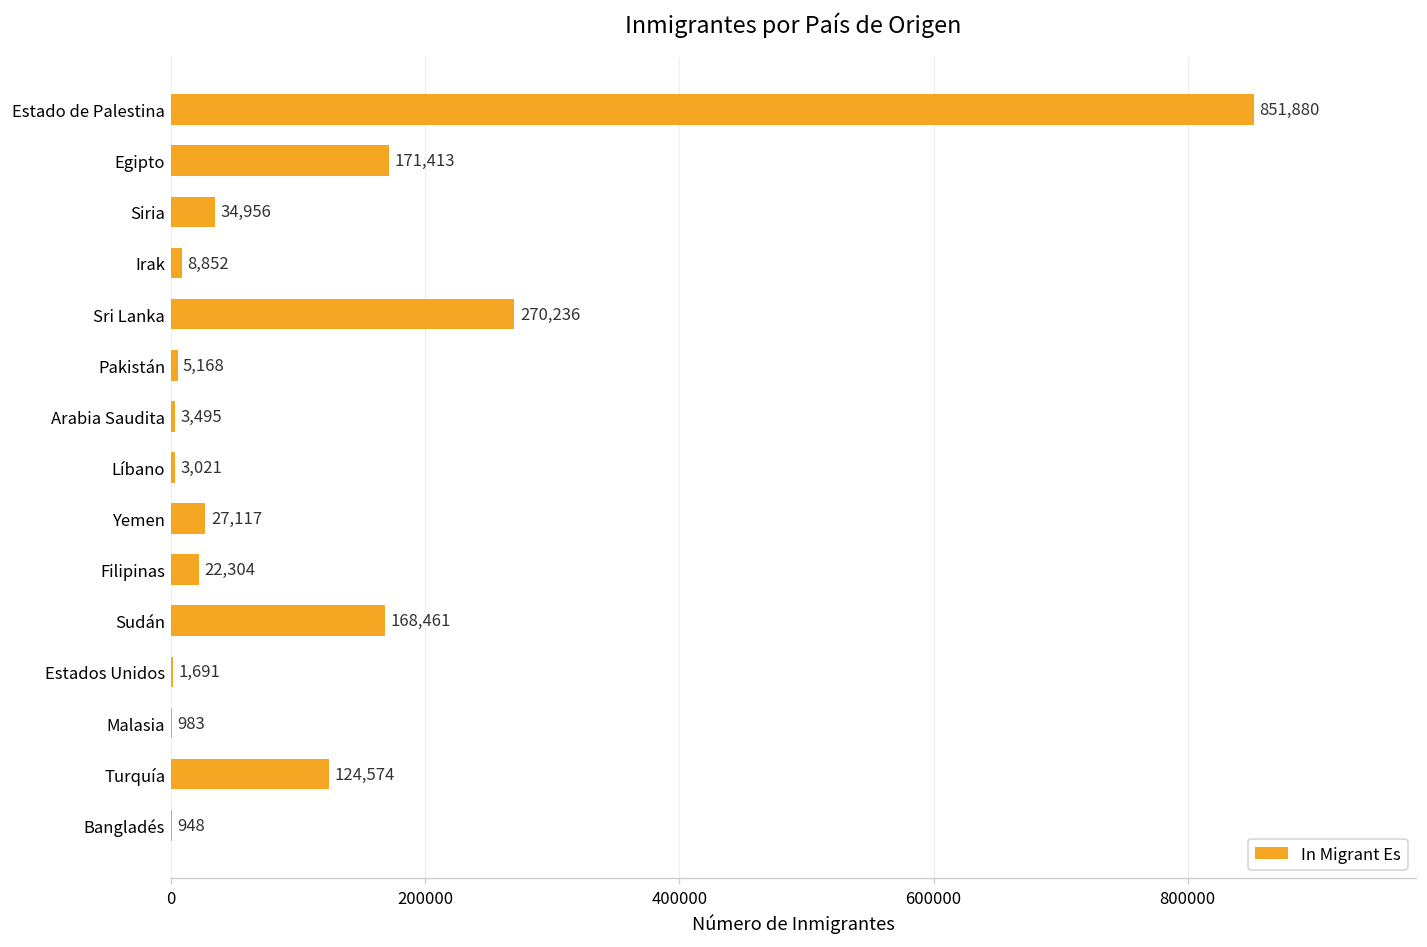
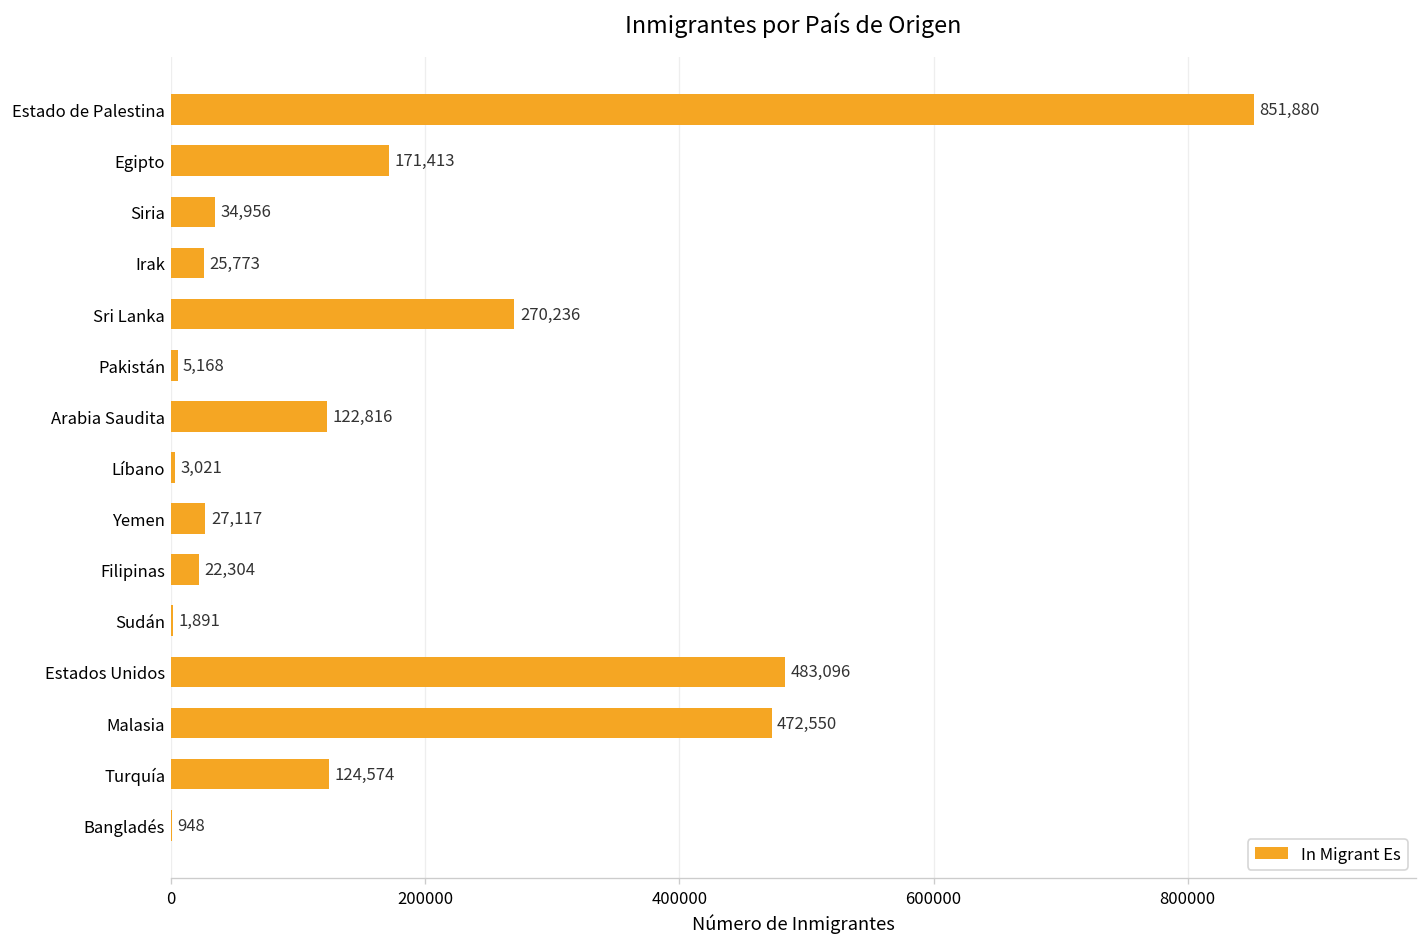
Irak: 8,852 -> 25,773
Arabia Saudita: 3,495 -> 122,816
Sudán: 168,461 -> 1,891
Estados Unidos: 1,691 -> 483,096
Malasia: 983 -> 472,550
